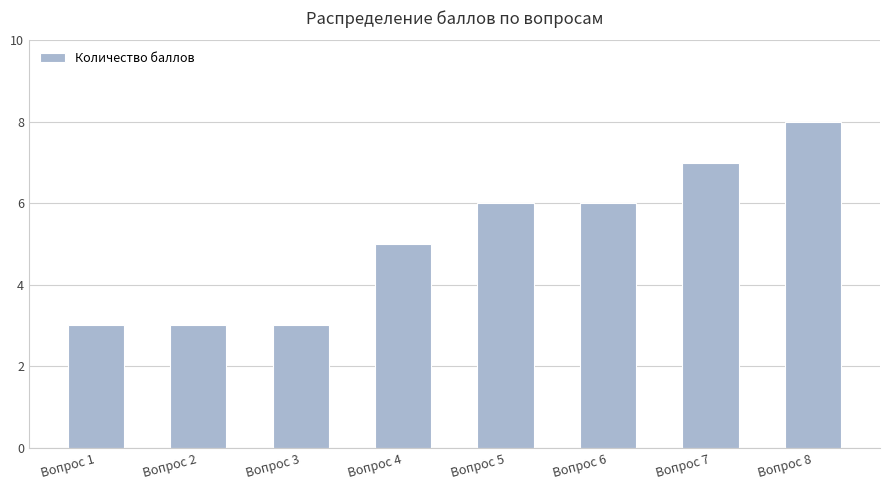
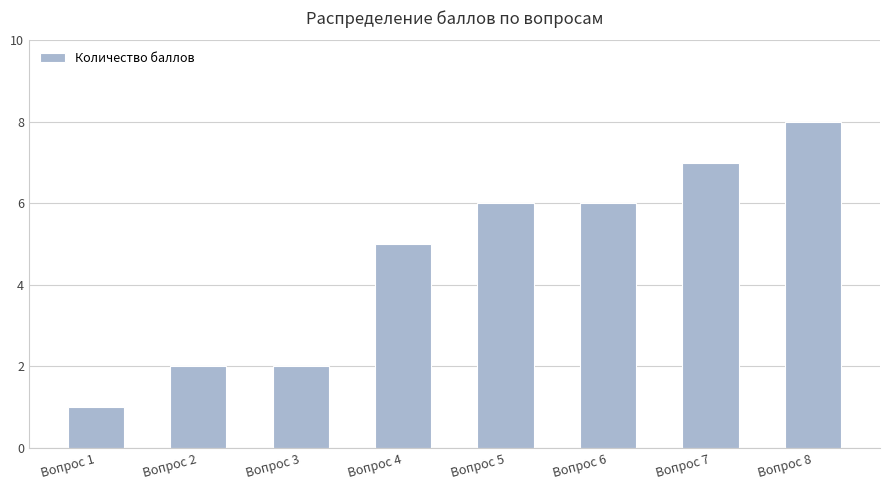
Вопрос 1: 3 -> 1
Вопрос 2: 3 -> 2
Вопрос 3: 3 -> 2
